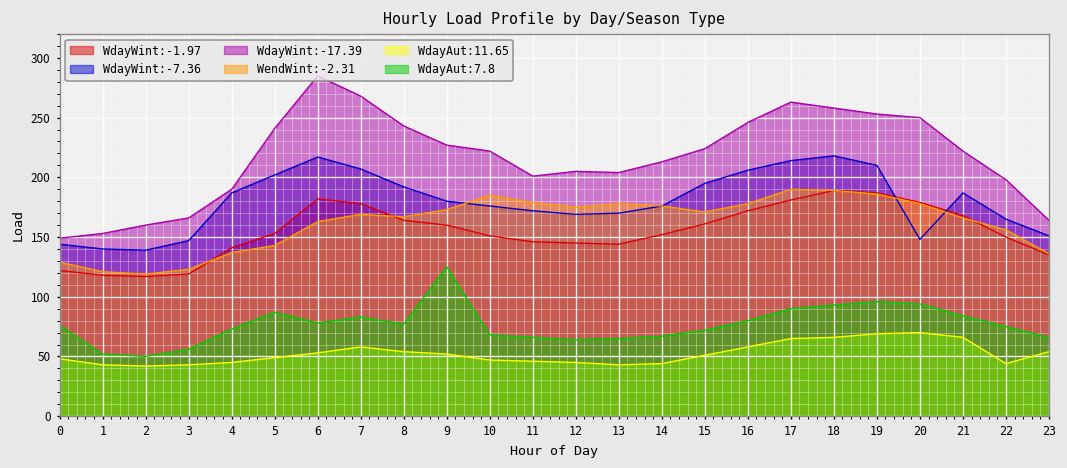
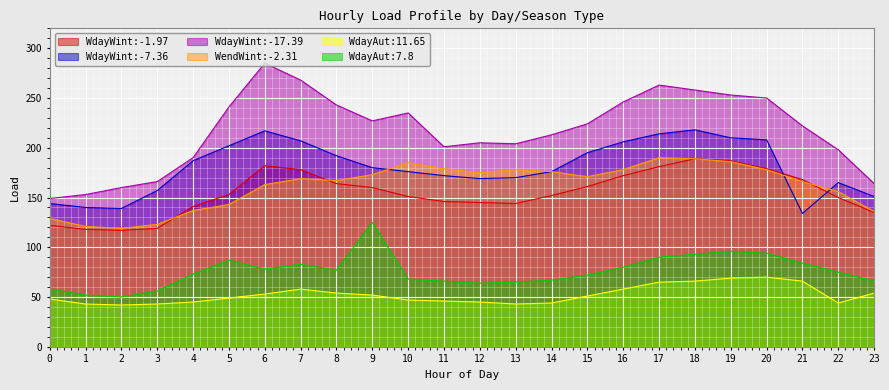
WdayAut:7.8, 0: 80 -> 60
WdayWint:-7.36, 3: 150 -> 160
WdayWint:-17.39, 10: 220 -> 240
WdayWint:-7.36, 20: 150 -> 210
WdayWint:-7.36, 21: 190 -> 130
